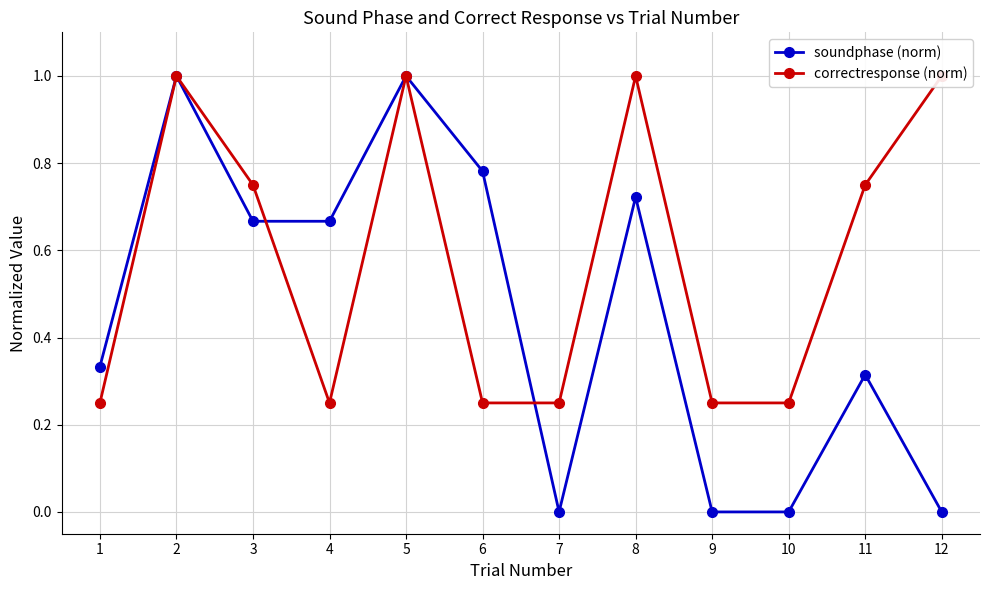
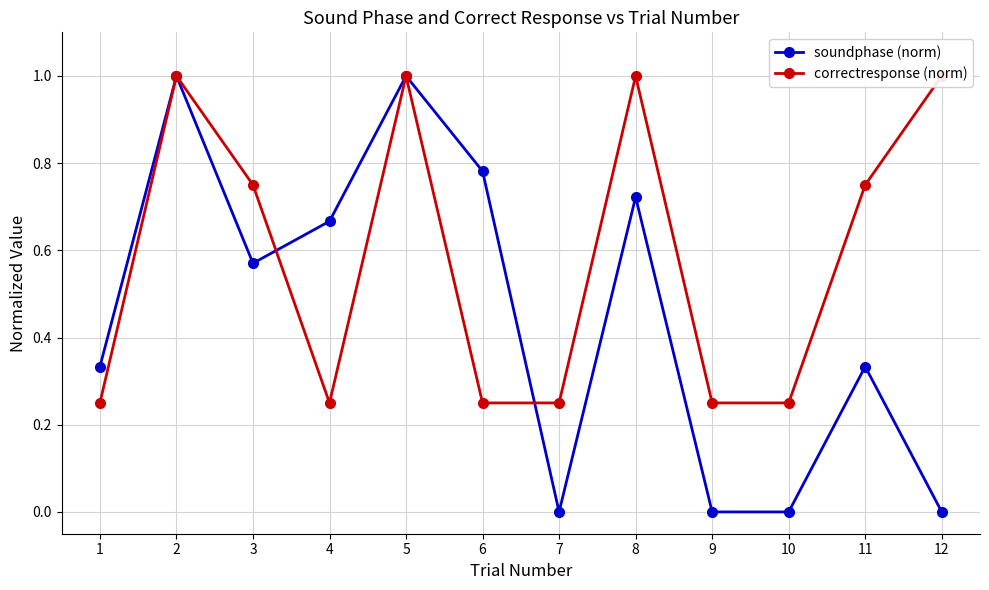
soundphase (norm), 3: 0.67 -> 0.57
soundphase (norm), 11: 0.31 -> 0.33
